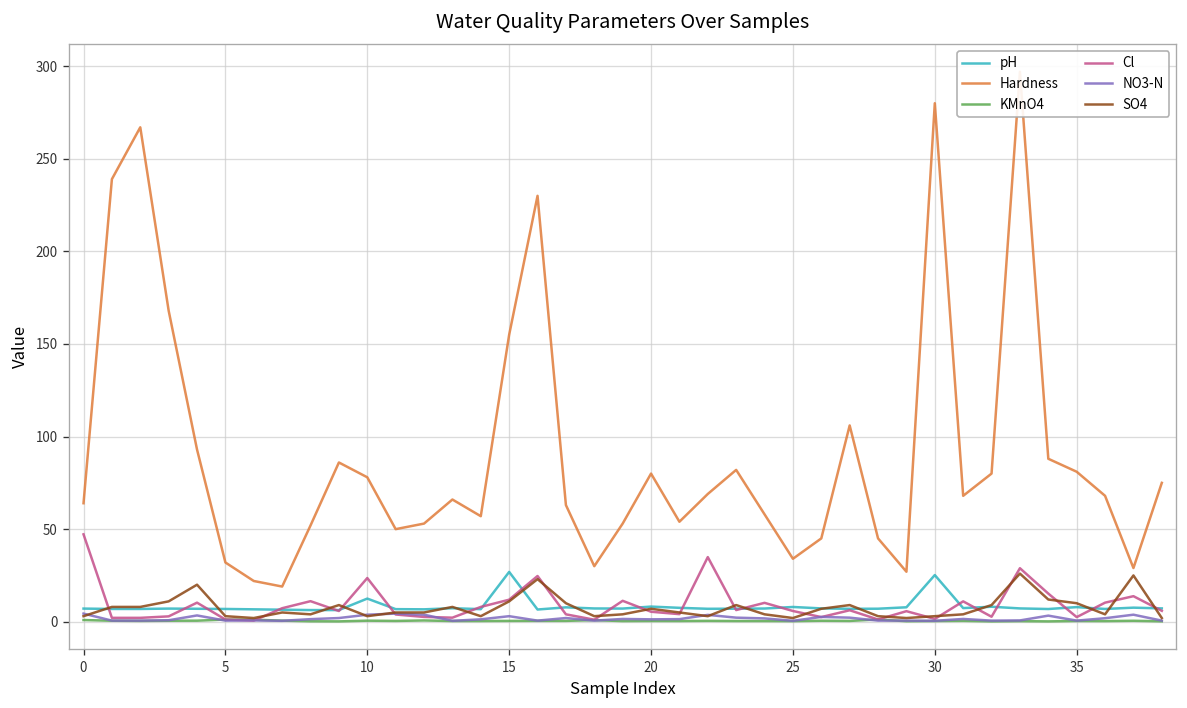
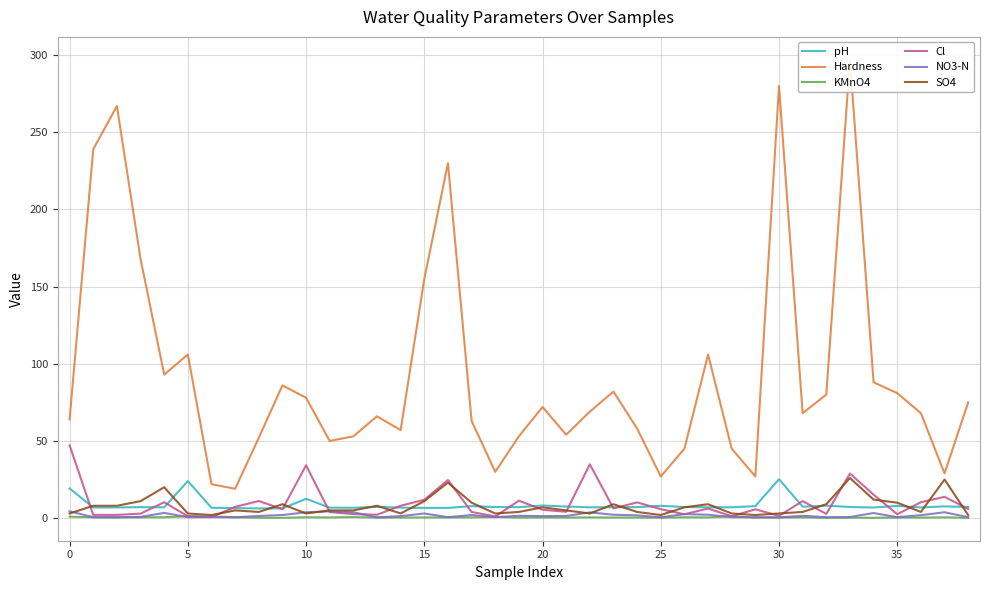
pH, 0: 7 -> 19
pH, 5: 7 -> 24
Hardness, 5: 32 -> 106
Cl, 10: 24 -> 34
pH, 15: 27 -> 7
Hardness, 20: 80 -> 72
Hardness, 25: 34 -> 27
